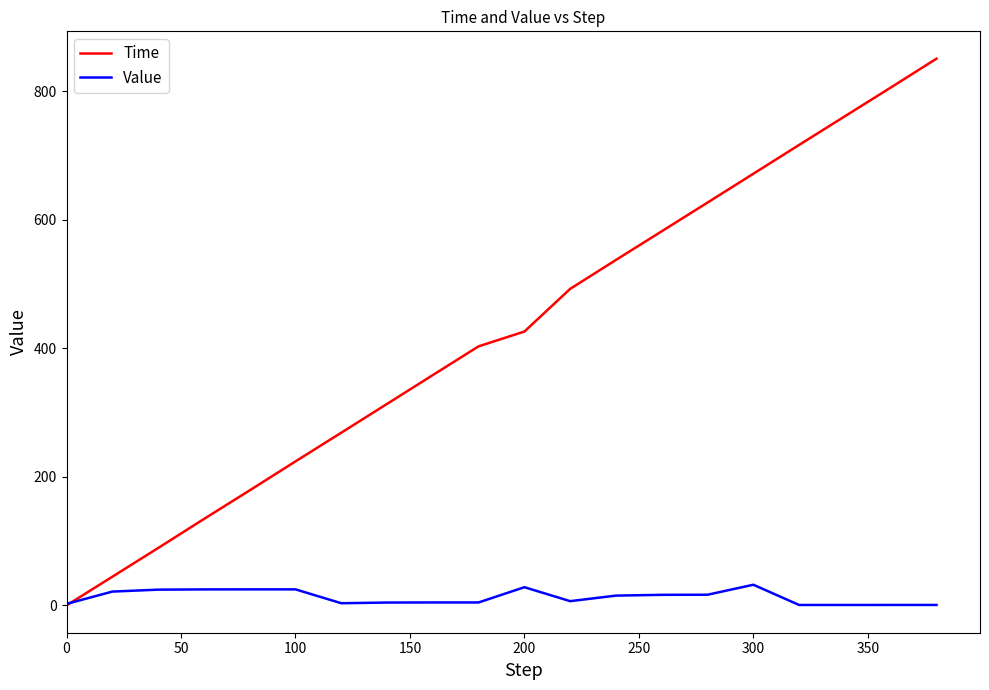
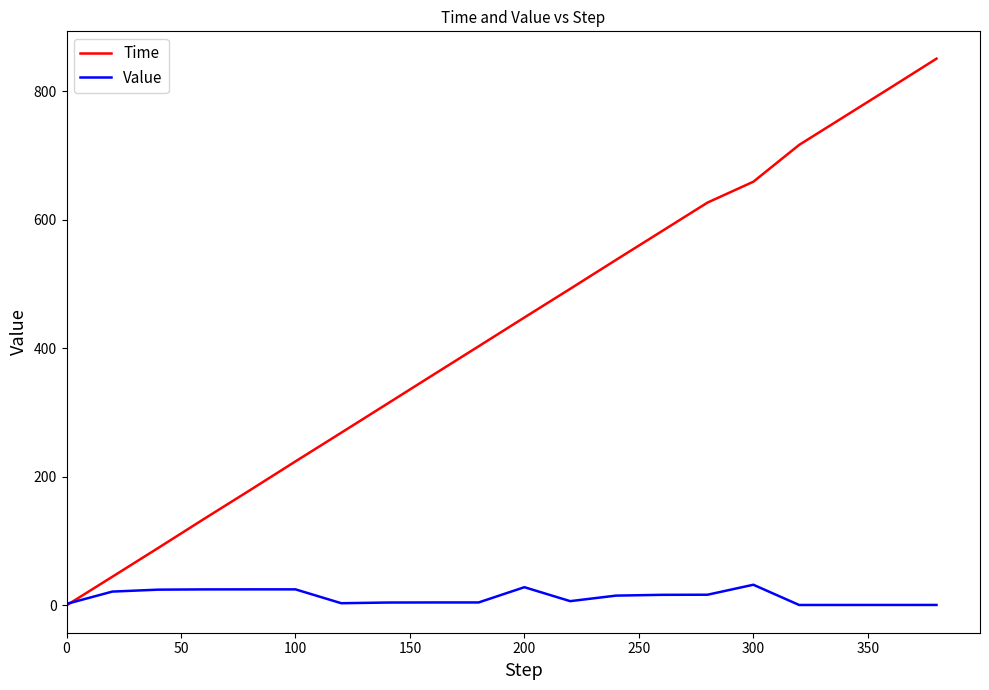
Time, 200: 430 -> 450
Time, 300: 670 -> 660
